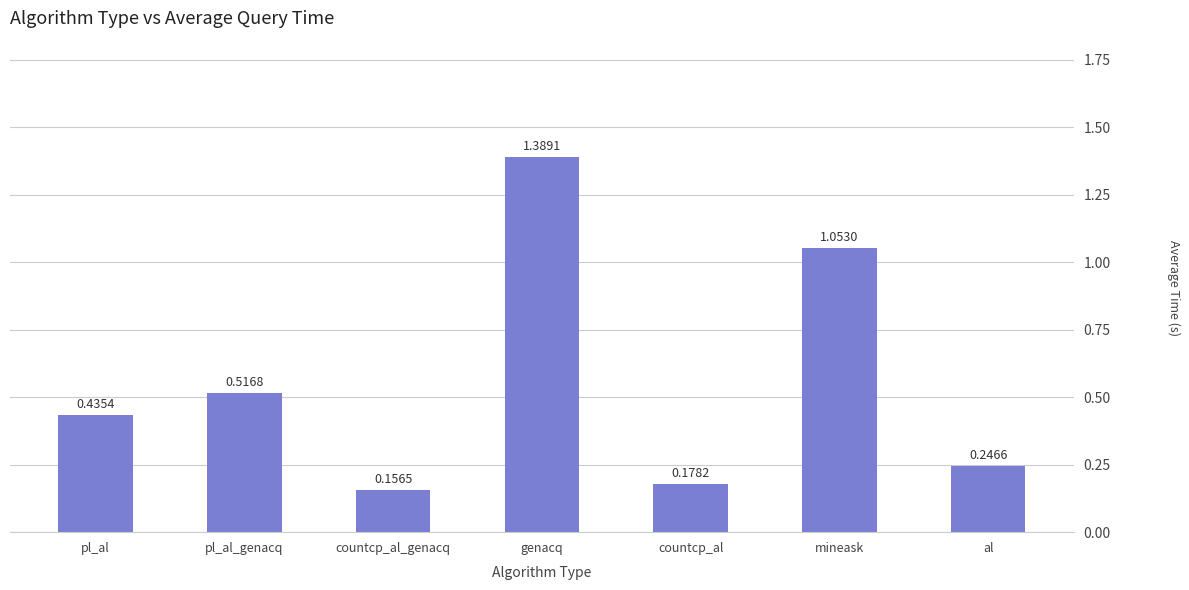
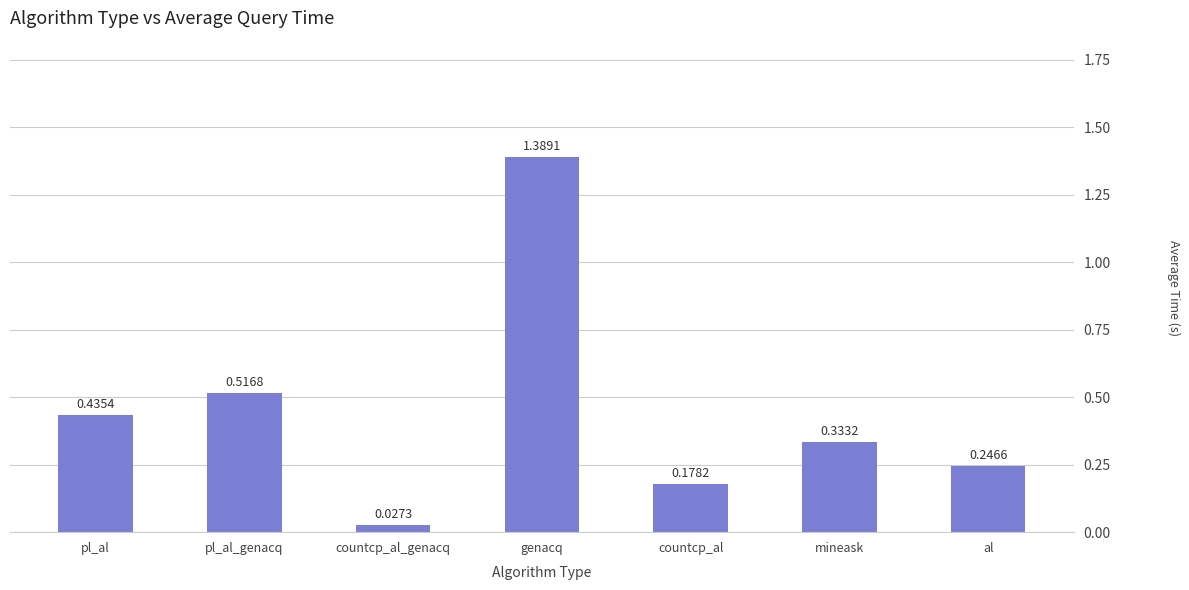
countcp_al_genacq: 0.1565 -> 0.0273
mineask: 1.0530 -> 0.3332
